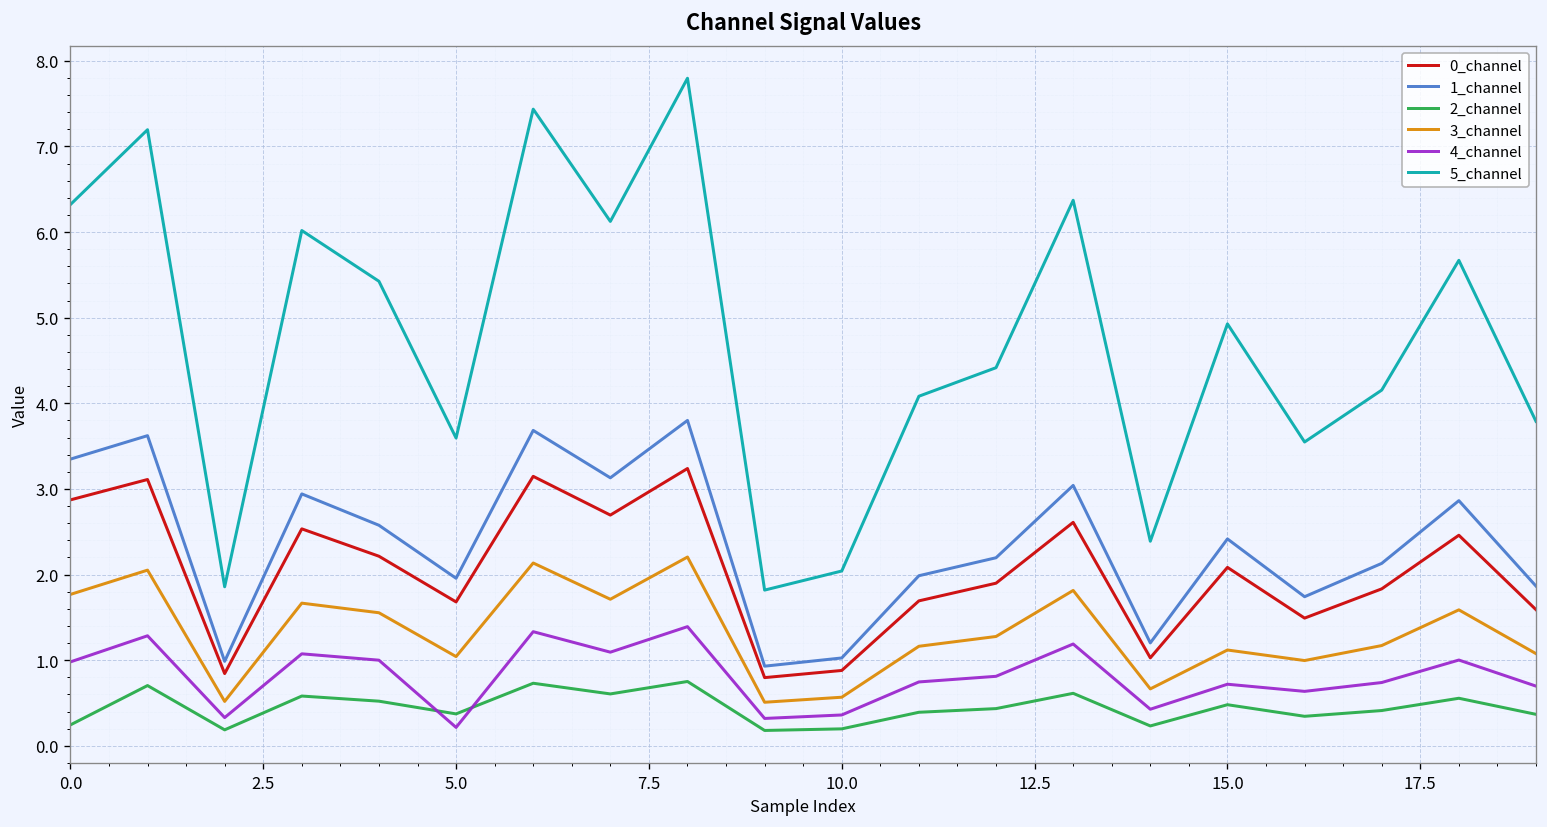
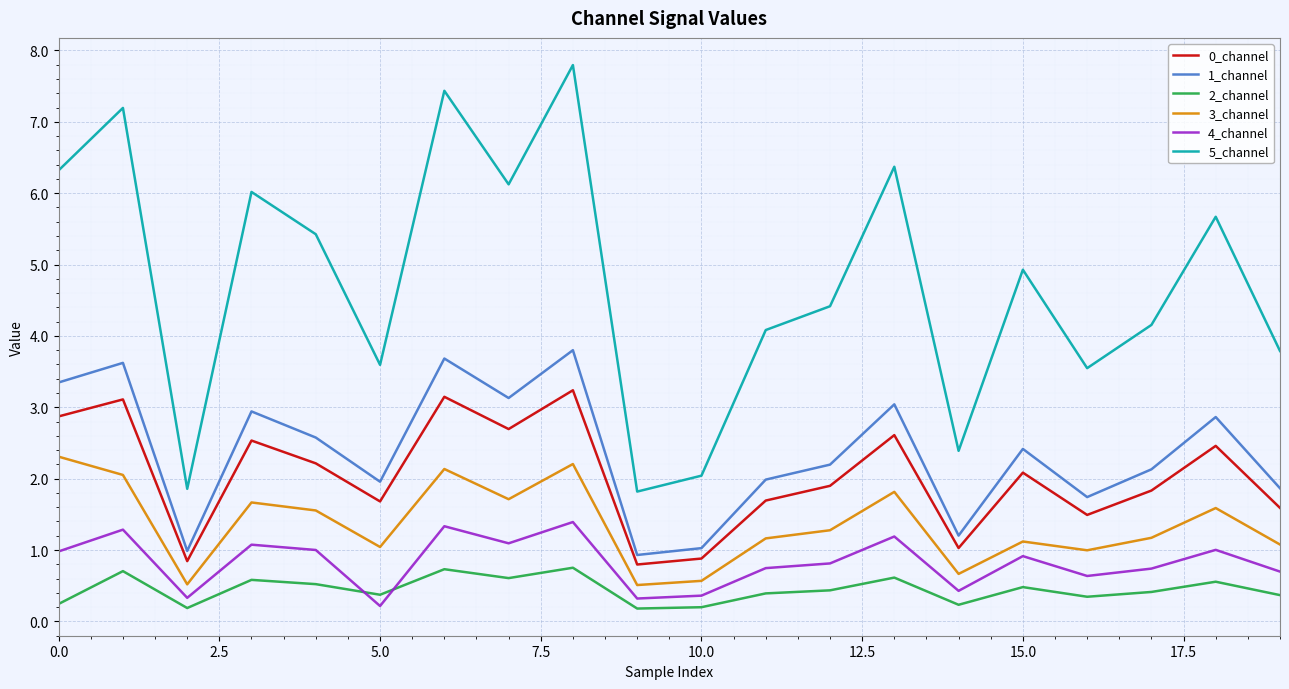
3_channel, 0.0: 1.8 -> 2.3
4_channel, 15.0: 0.7 -> 0.9
